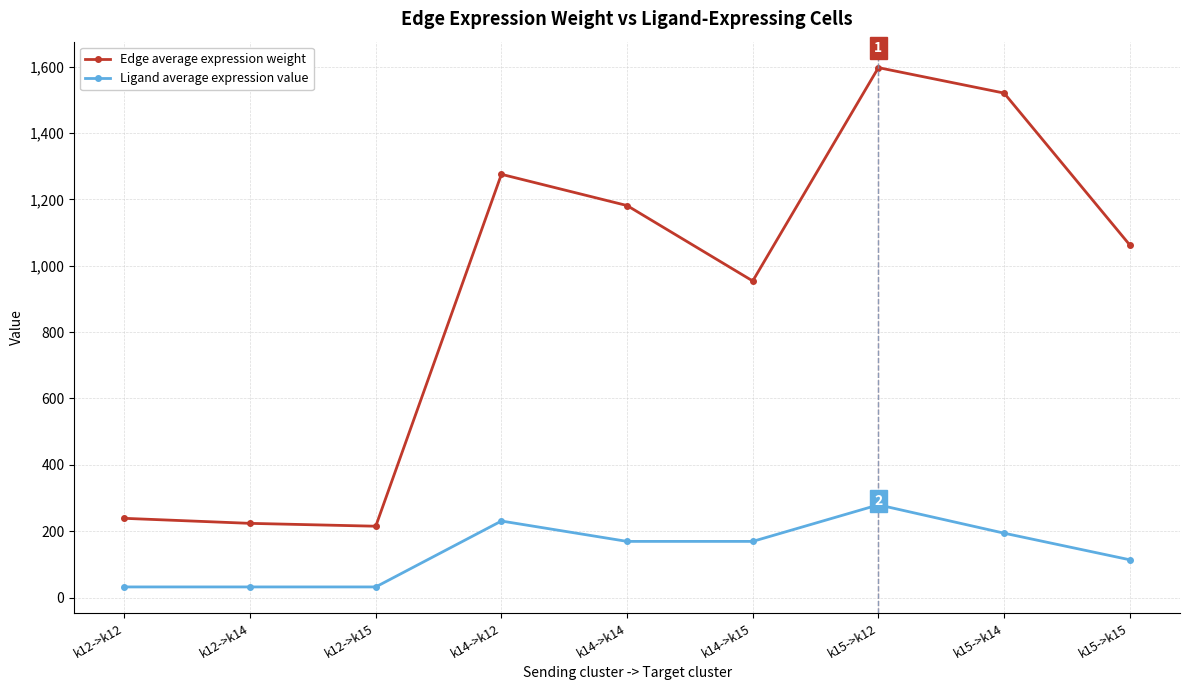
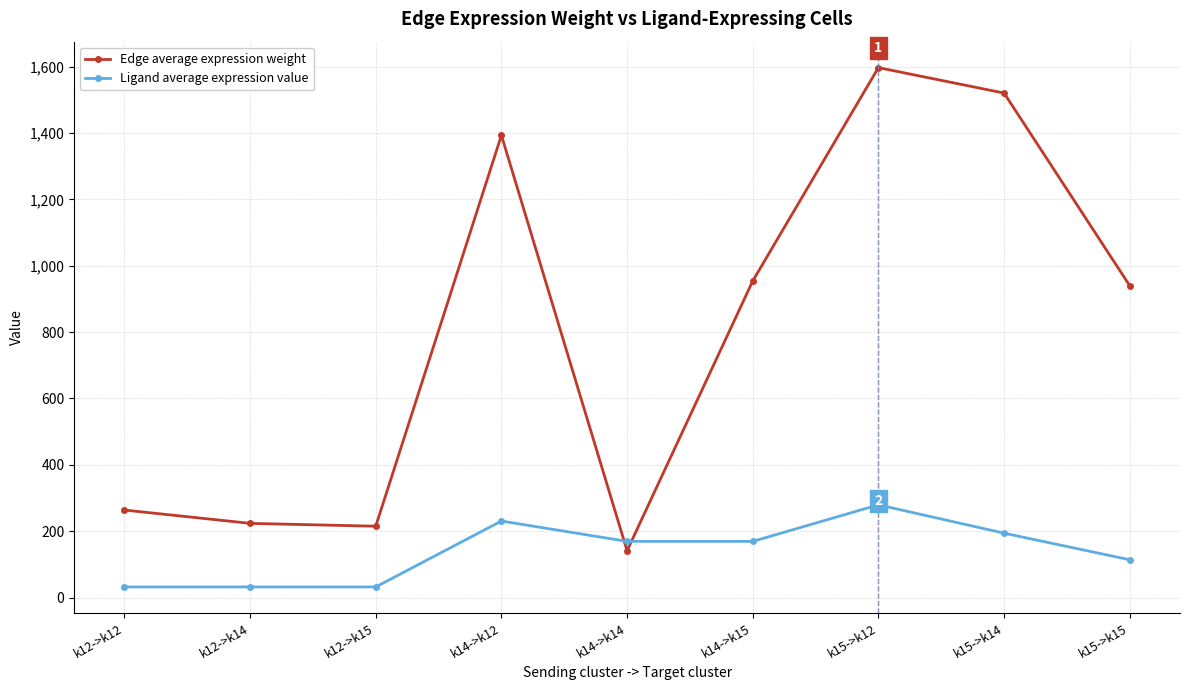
Edge average expression weight, k12->k12: 240 -> 260
Edge average expression weight, k14->k12: 1,280 -> 1,390
Edge average expression weight, k14->k14: 1,180 -> 140
Edge average expression weight, k15->k15: 1,060 -> 940
